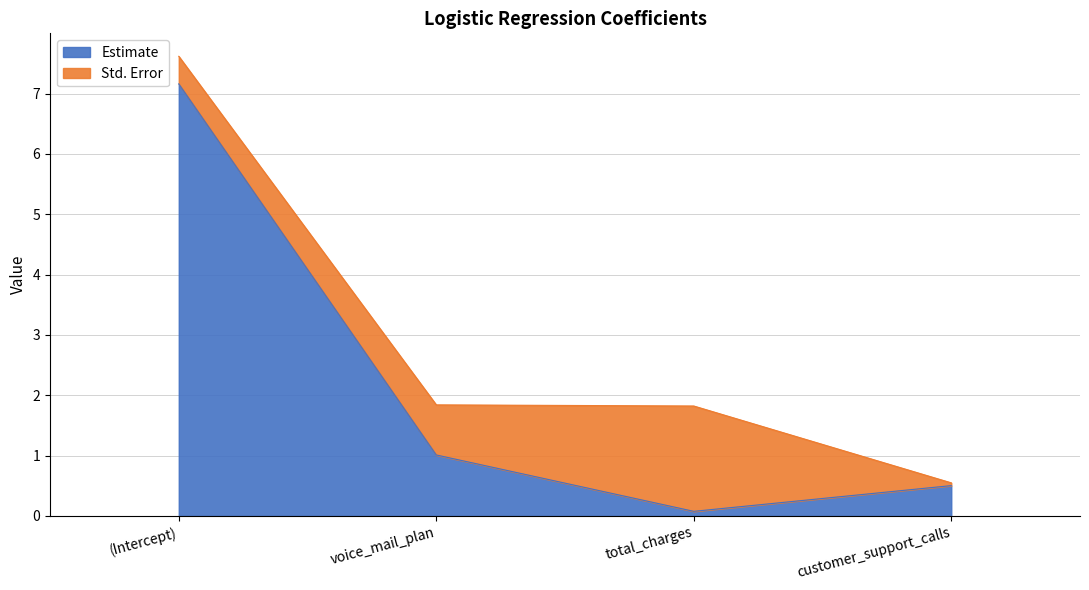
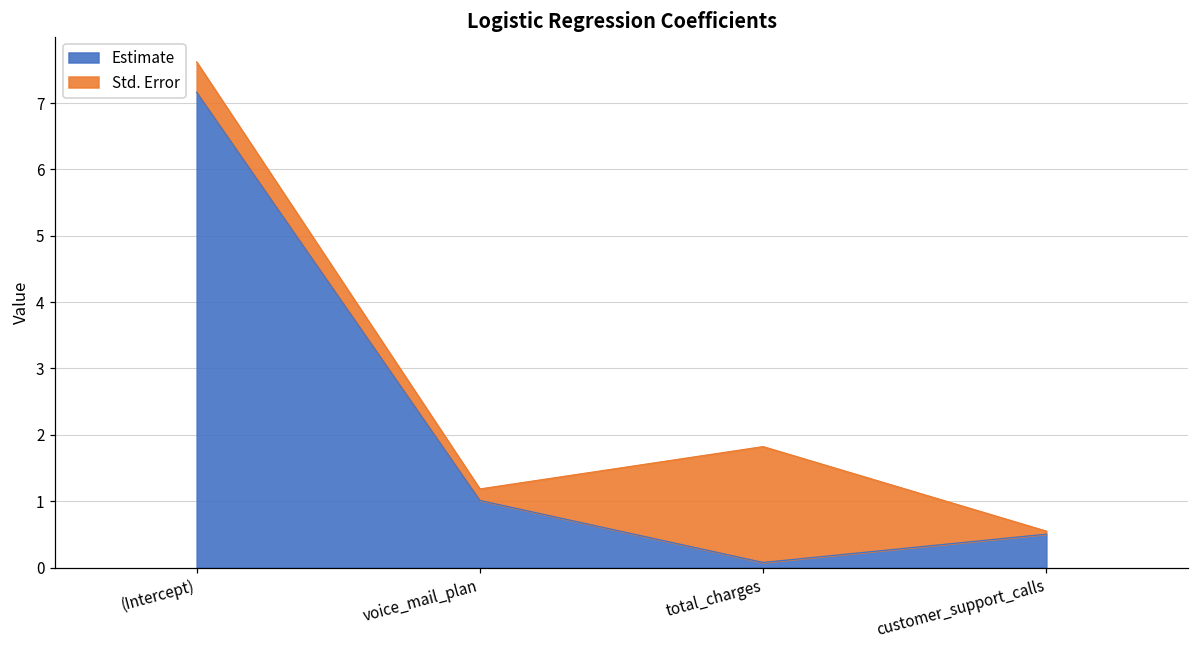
Std. Error, voice_mail_plan: 0.8 -> 0.2
